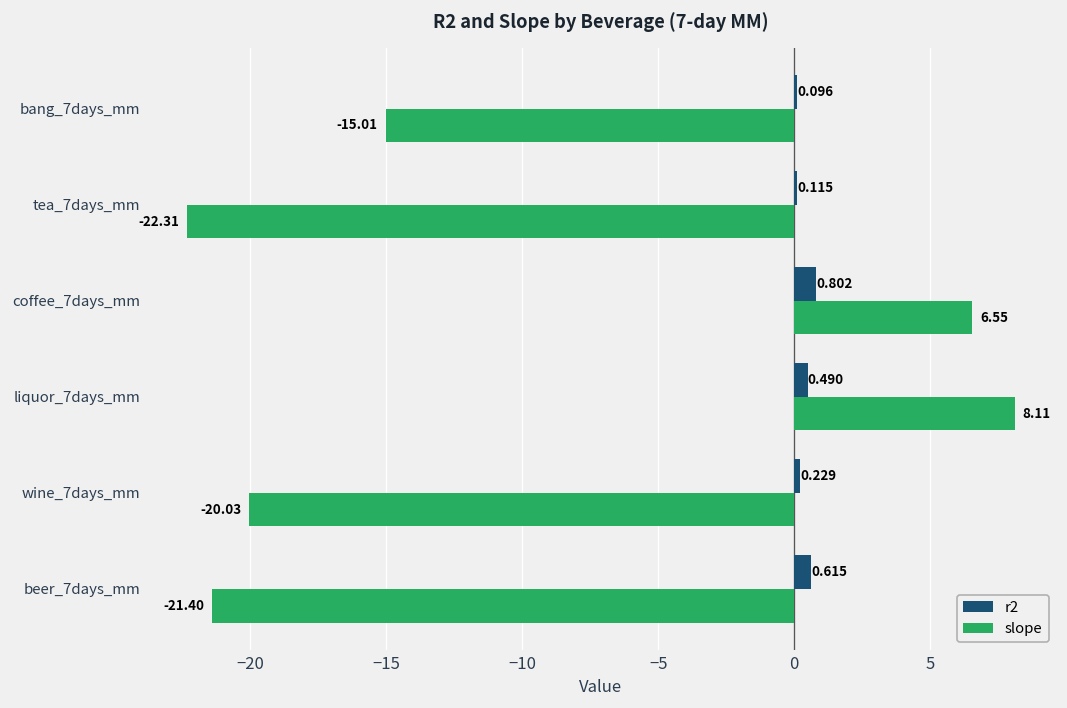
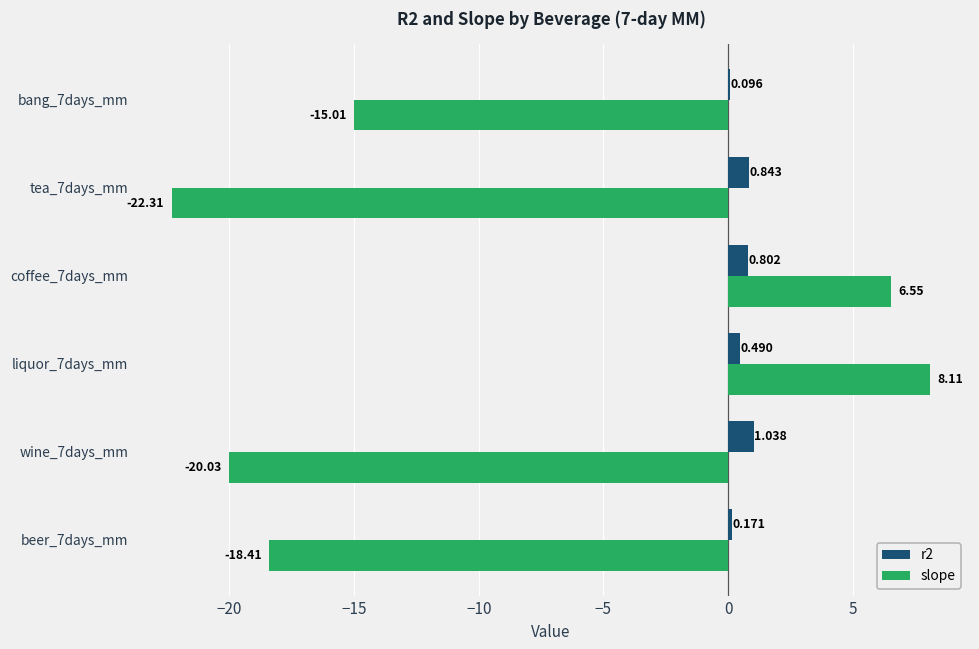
r2, tea_7days_mm: 0.115 -> 0.843
r2, wine_7days_mm: 0.229 -> 1.038
r2, beer_7days_mm: 0.615 -> 0.171
slope, beer_7days_mm: -21.40 -> -18.41
